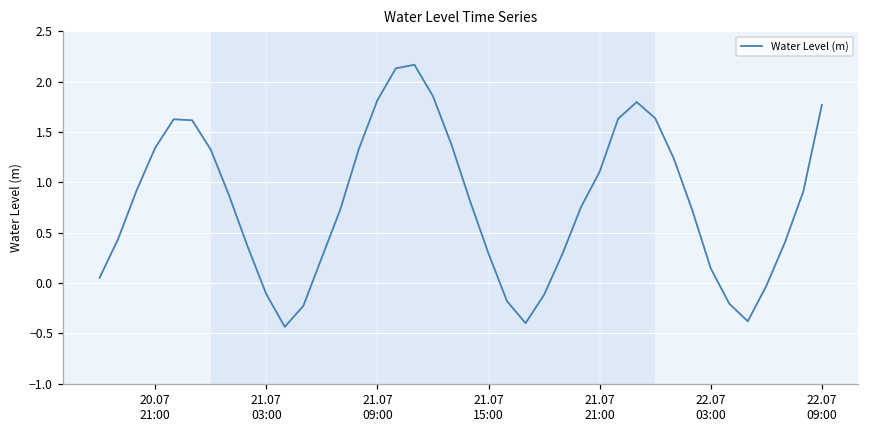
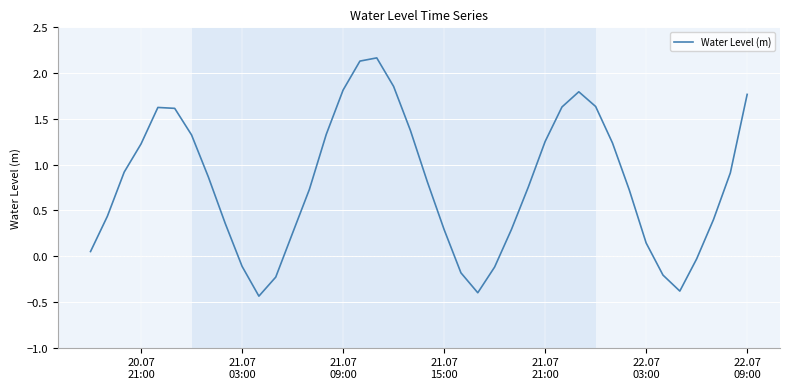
20.07 21:00: 1.3 -> 1.2
21.07 21:00: 1.1 -> 1.3
